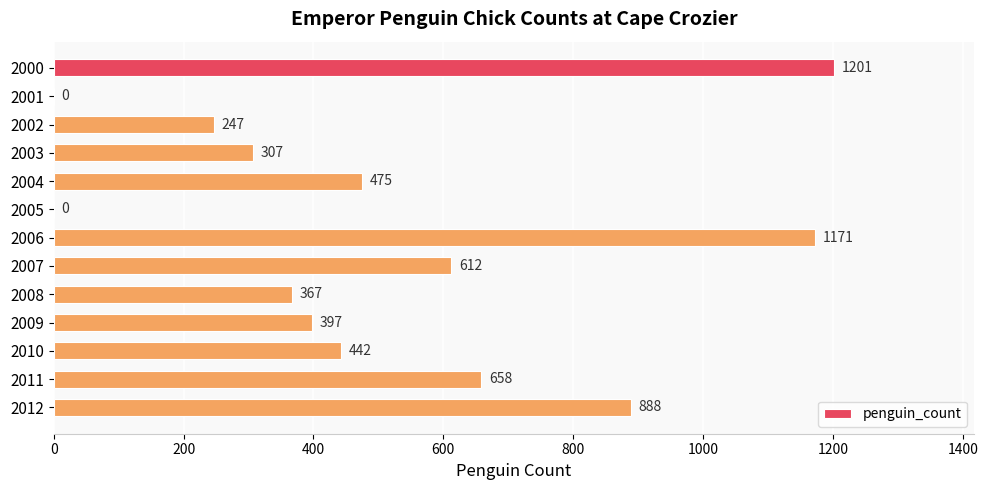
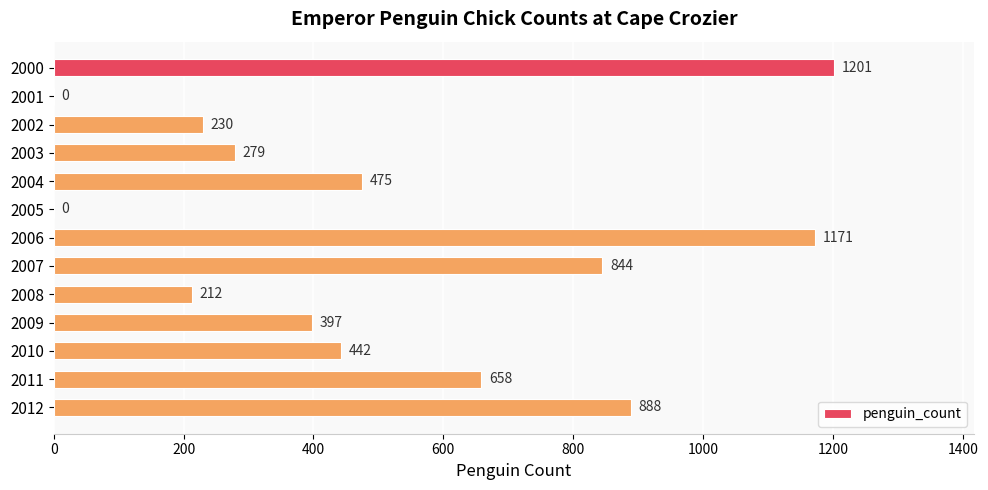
2002: 247 -> 230
2003: 307 -> 279
2007: 612 -> 844
2008: 367 -> 212
